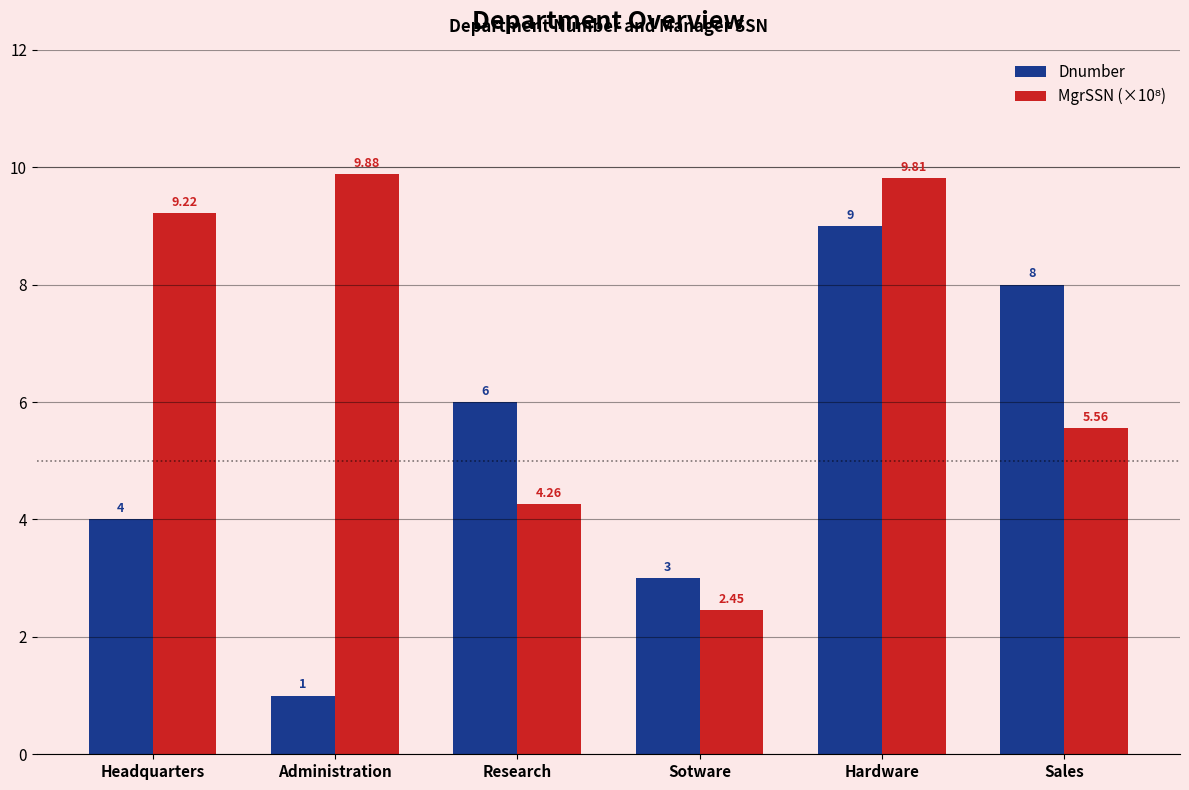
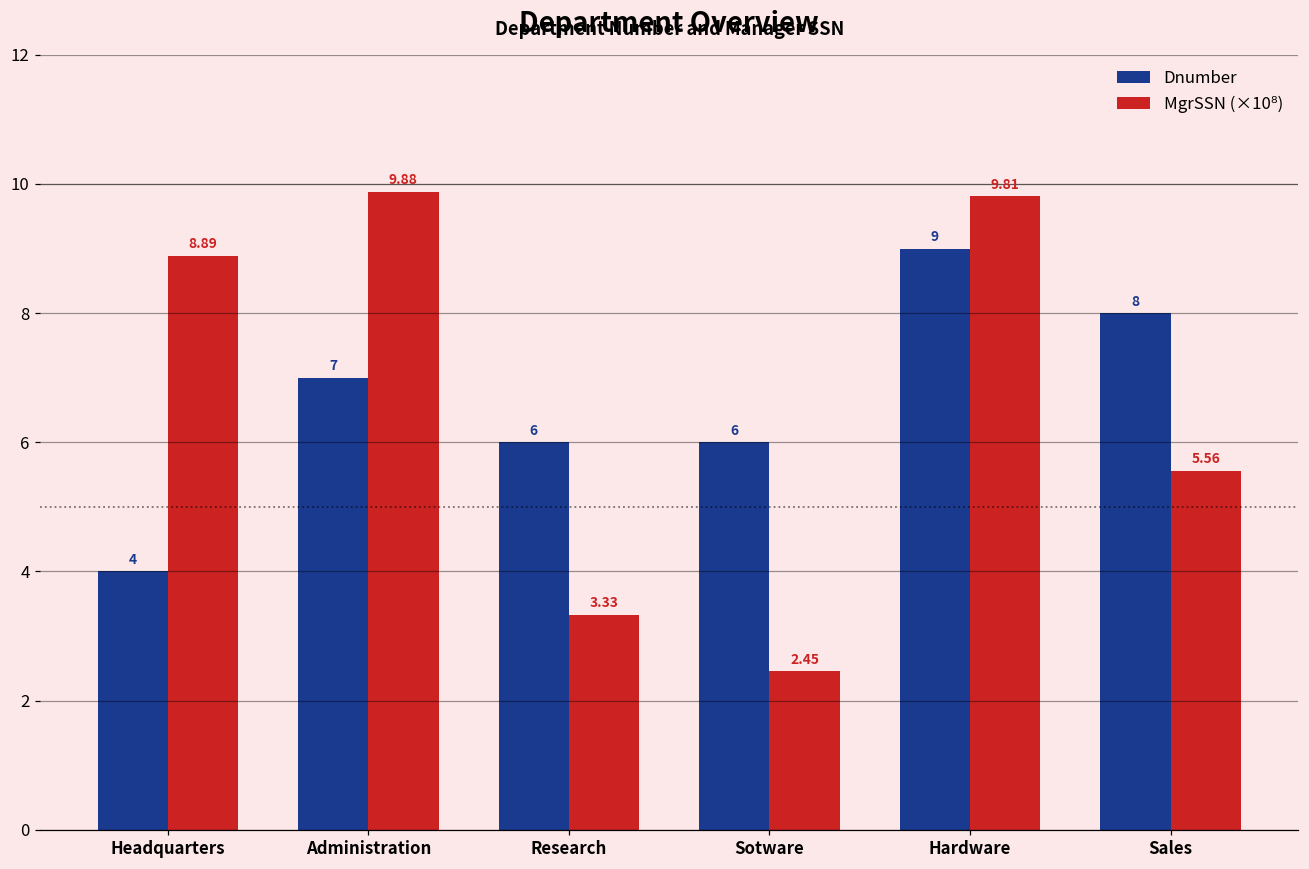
MgrSSN (×10⁸), Headquarters: 9.22 -> 8.89
Dnumber, Administration: 1 -> 7
MgrSSN (×10⁸), Research: 4.26 -> 3.33
Dnumber, Sotware: 3 -> 6
